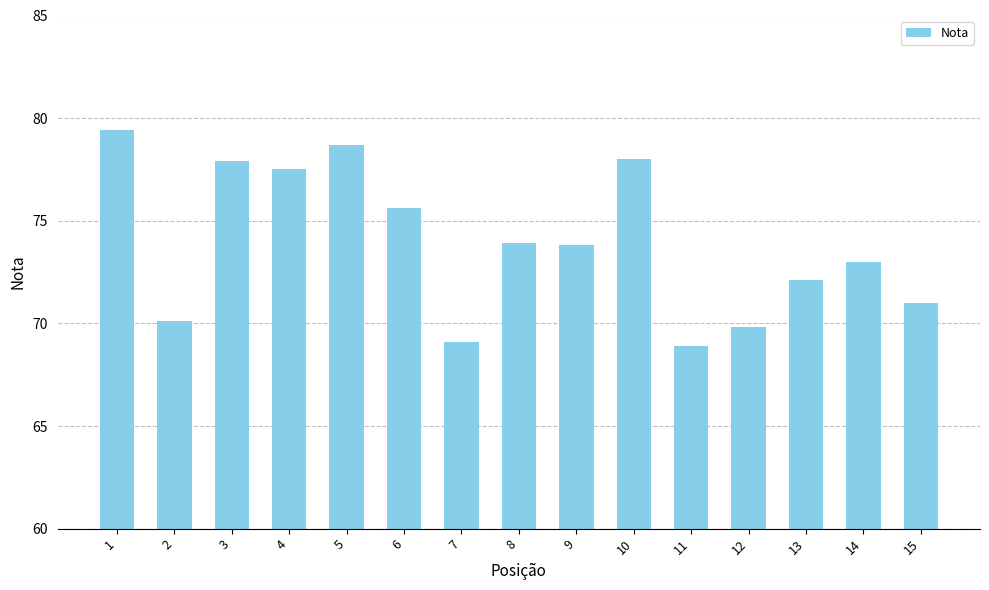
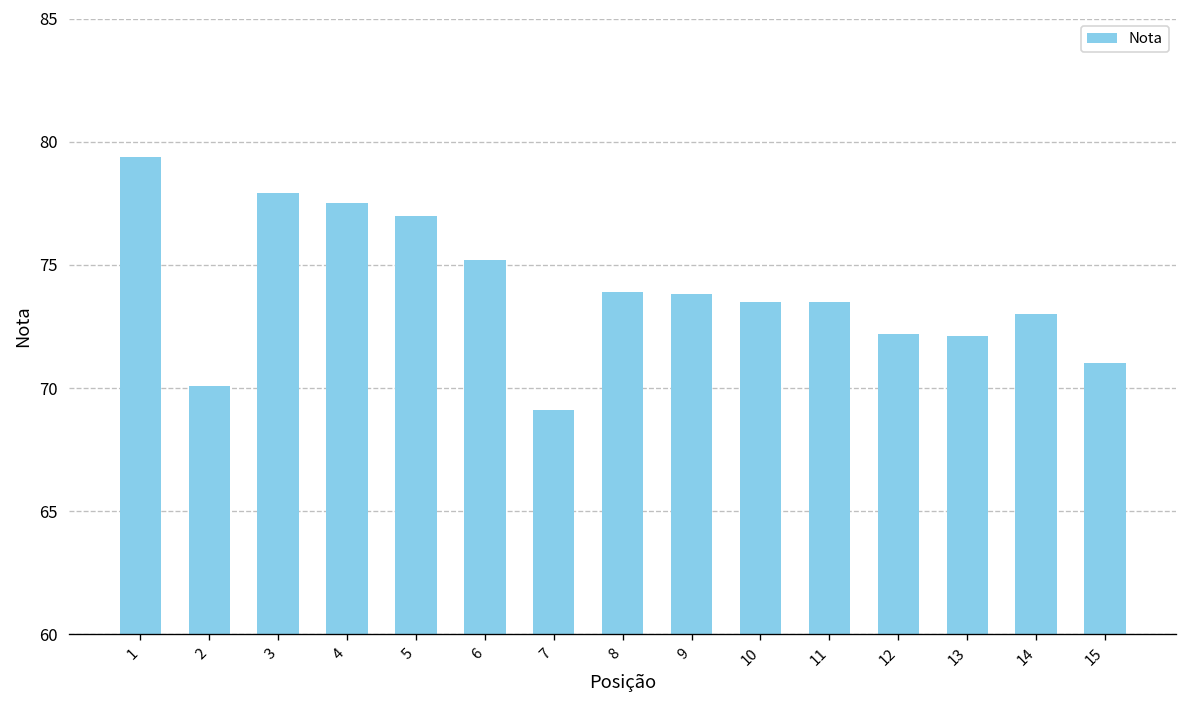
5: 78.7 -> 77.0
6: 75.6 -> 75.2
10: 78.0 -> 73.5
11: 68.9 -> 73.5
12: 69.8 -> 72.2
